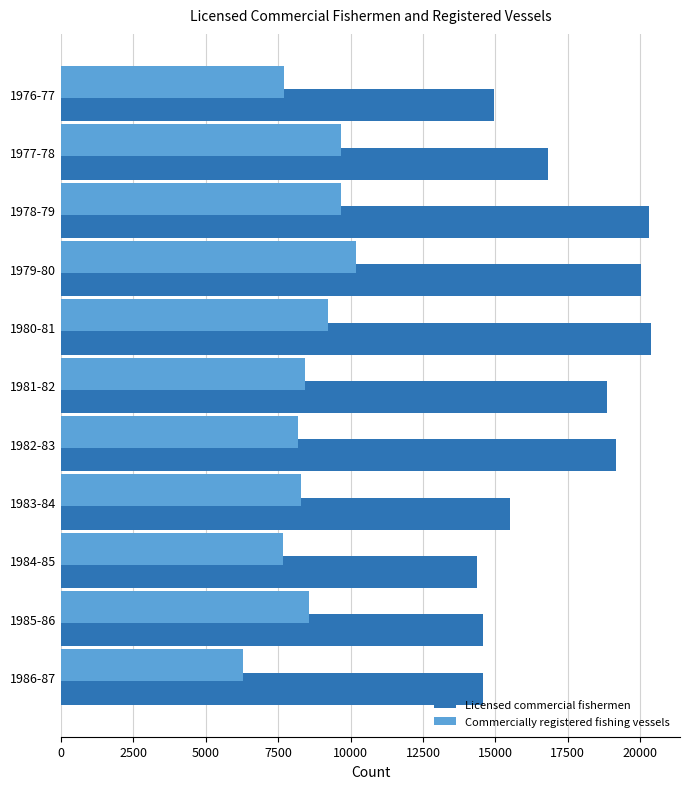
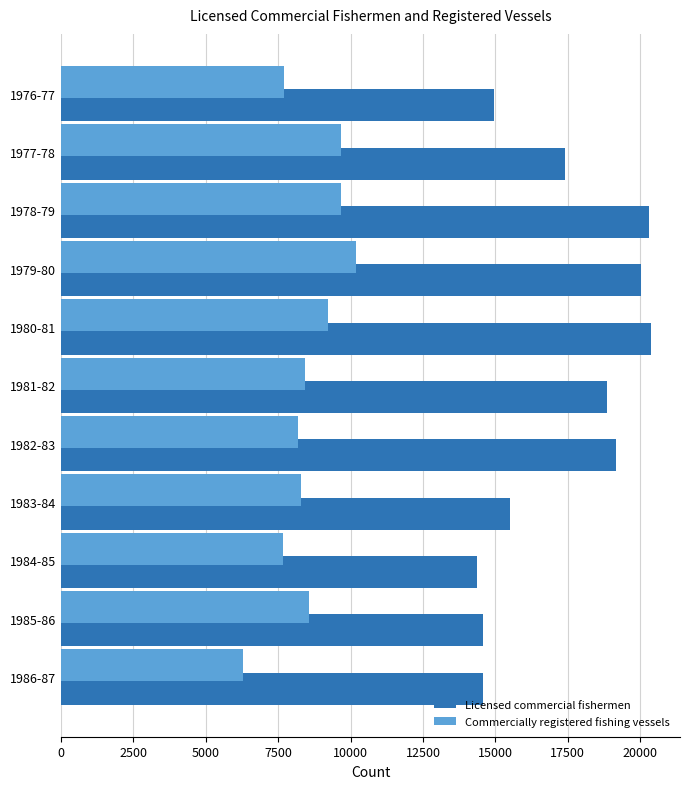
Licensed commercial fishermen, 1977-78: 16800 -> 17400
